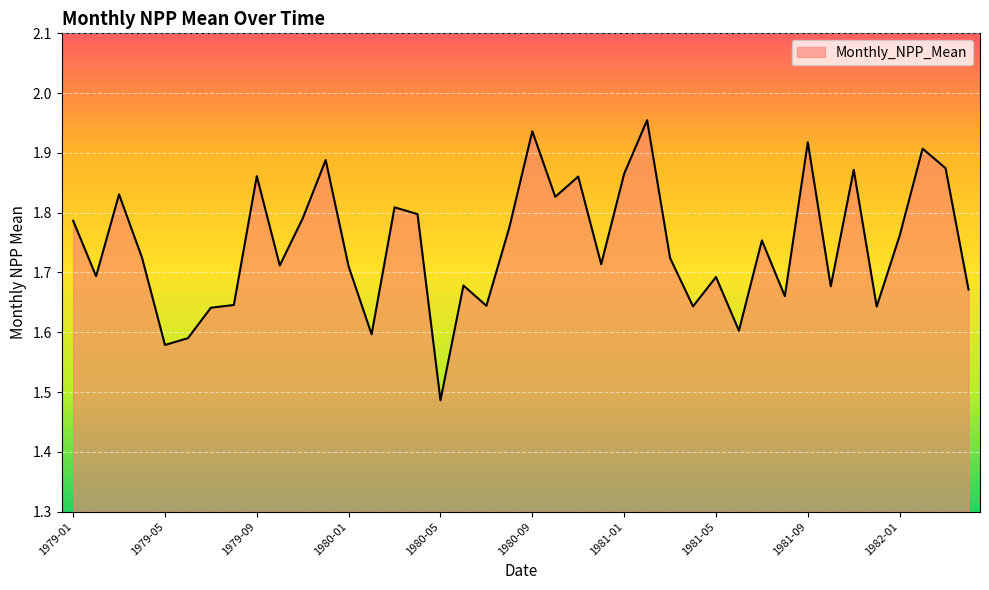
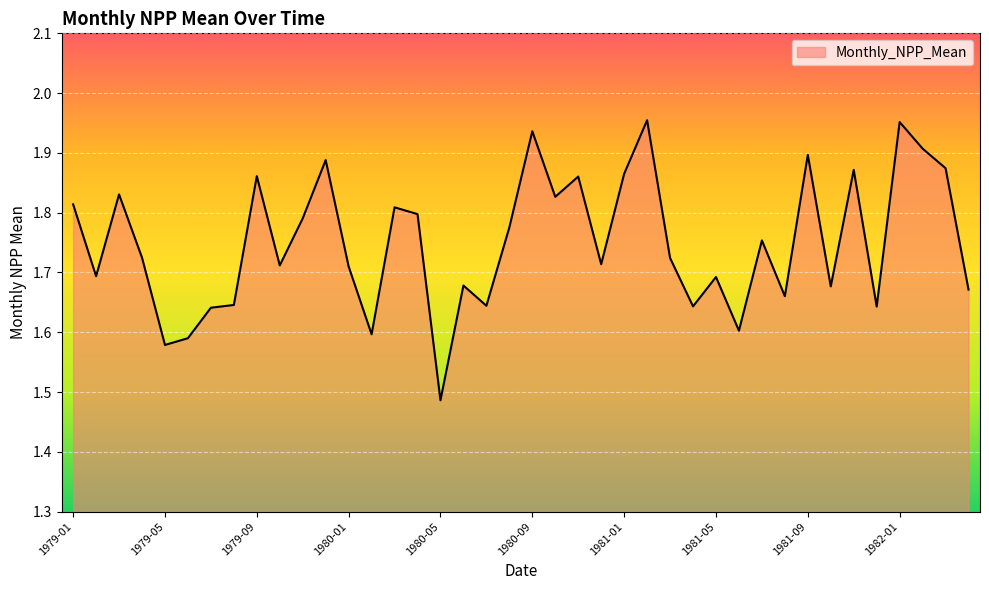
1979-01: 1.79 -> 1.81
1981-09: 1.92 -> 1.90
1982-01: 1.76 -> 1.95
